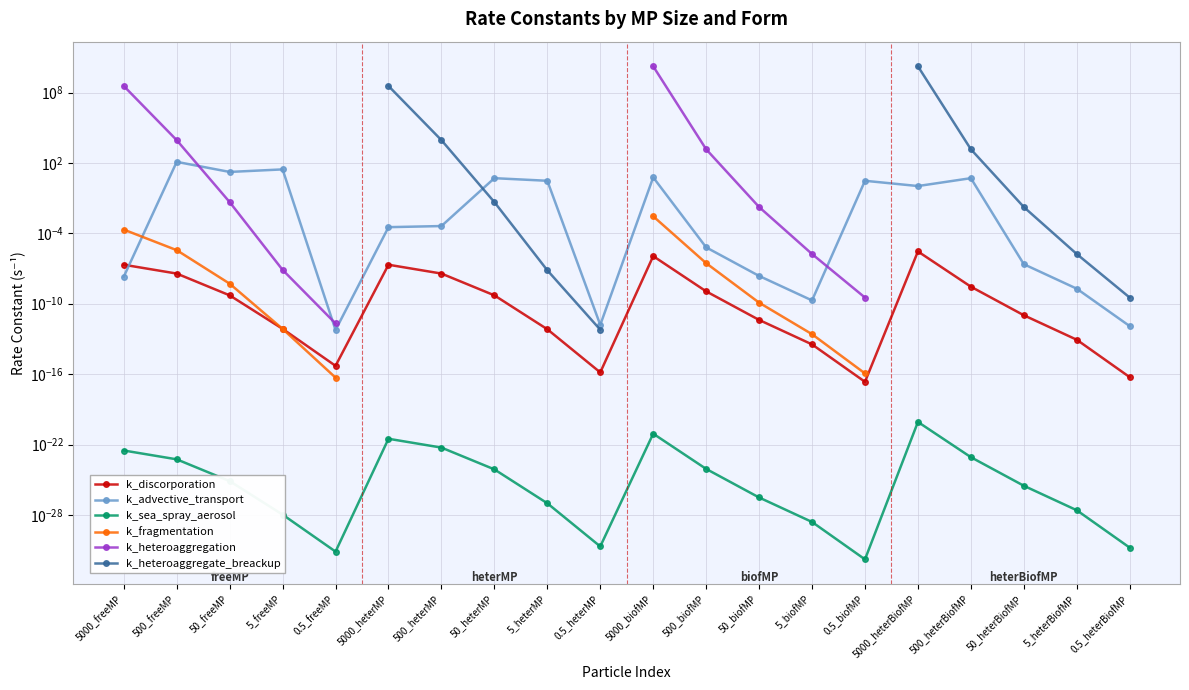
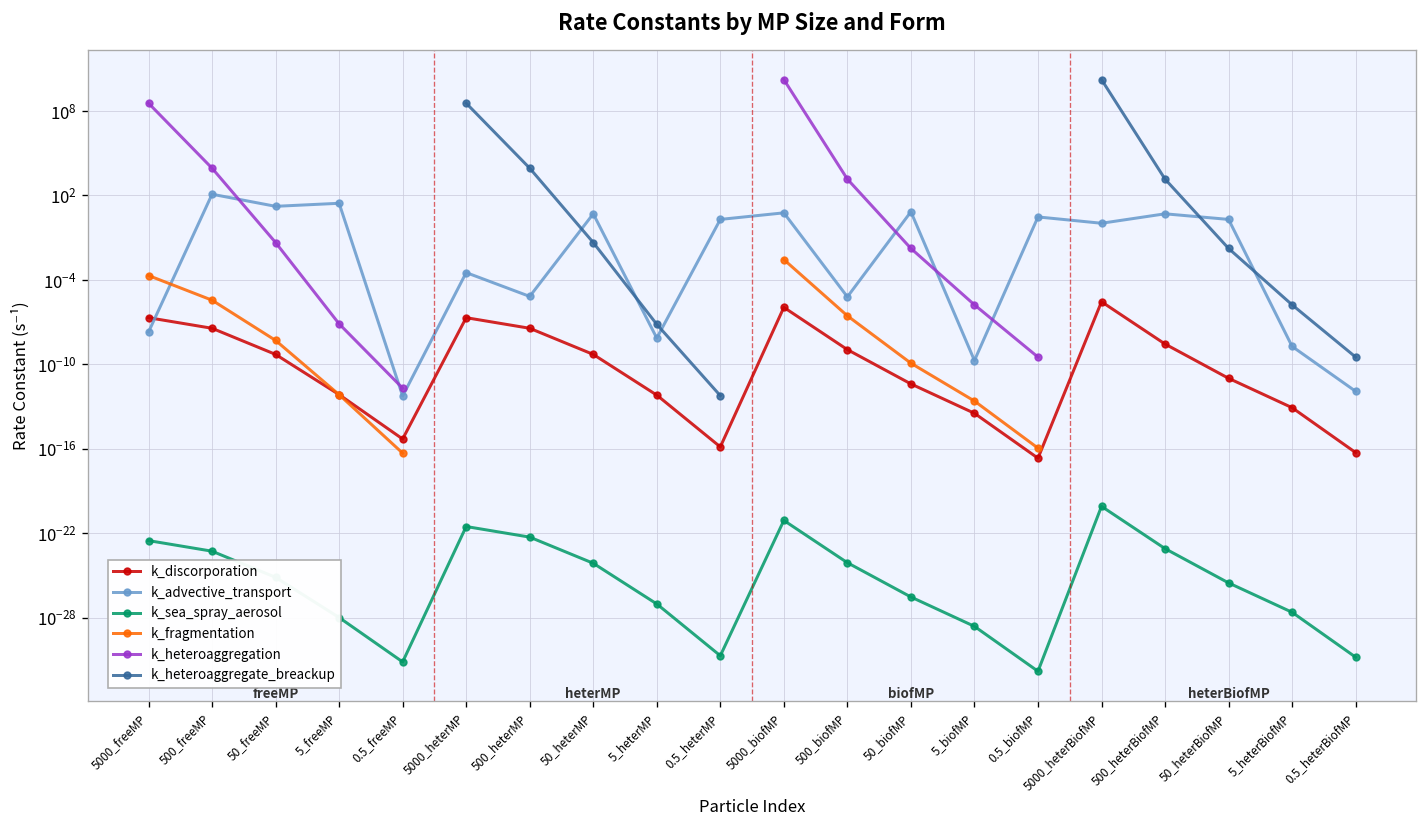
k_advective_transport, 500_heterMP: 0.0004 -> 0.00001
k_advective_transport, 5_heterMP: 3 -> 0
k_advective_transport, 0.5_heterMP: 0 -> 2
k_advective_transport, 50_biofMP: 0 -> 10
k_advective_transport, 50_heterBiofMP: 0 -> 2
